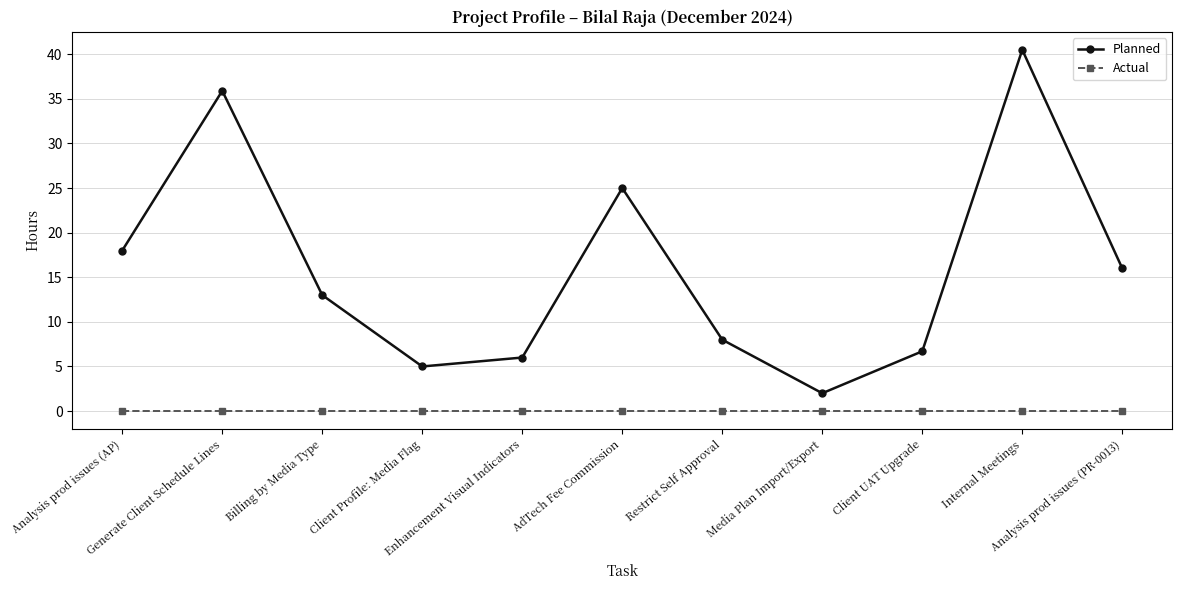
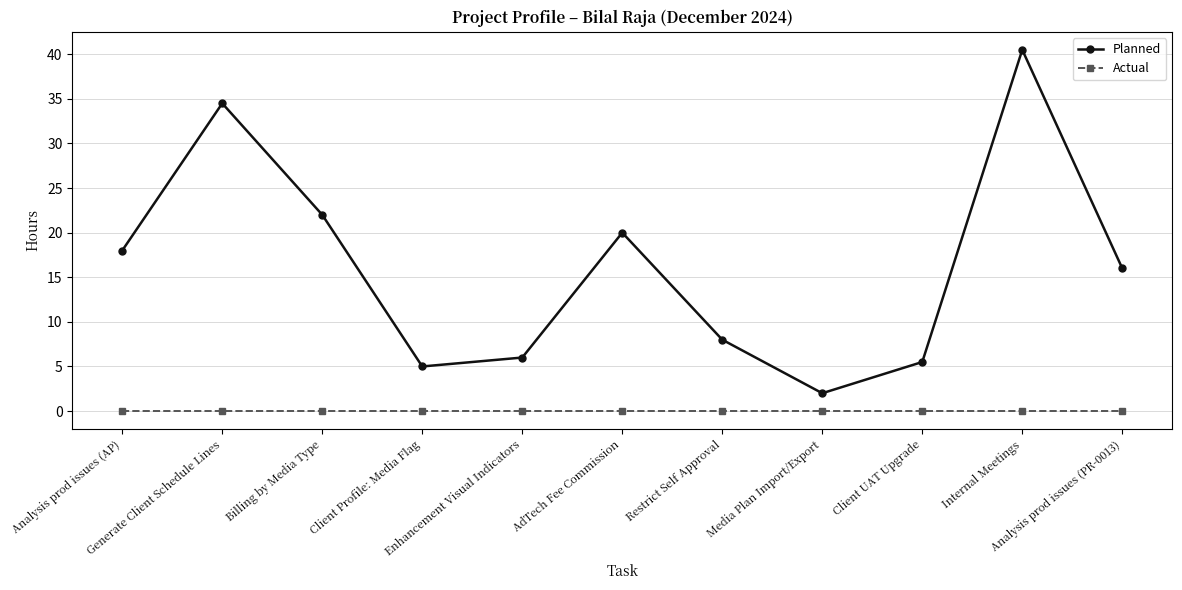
Planned, Generate Client Schedule Lines: 36 -> 35
Planned, Billing by Media Type: 13 -> 22
Planned, AdTech Fee Commission: 25 -> 20
Planned, Client UAT Upgrade: 7 -> 6
